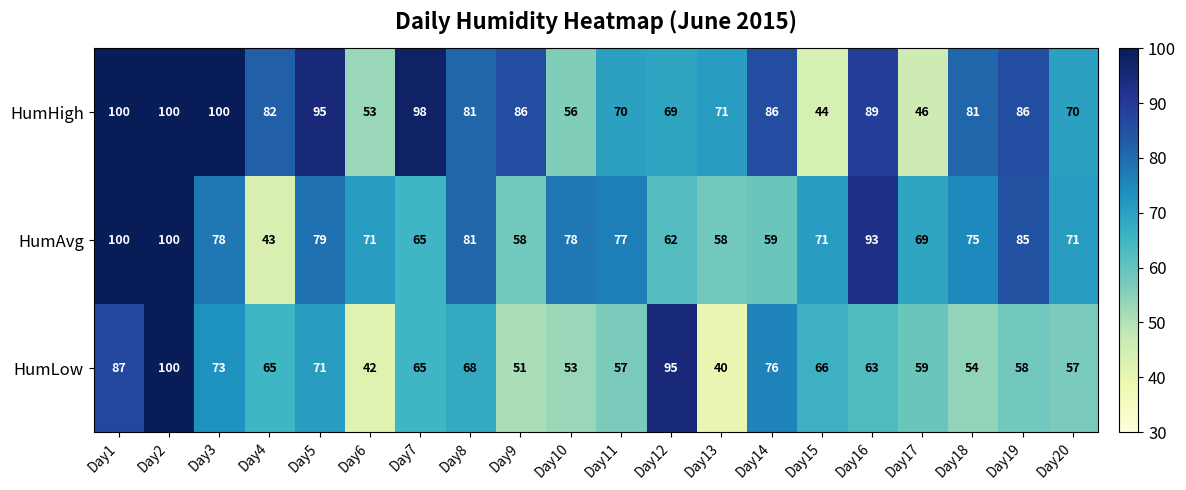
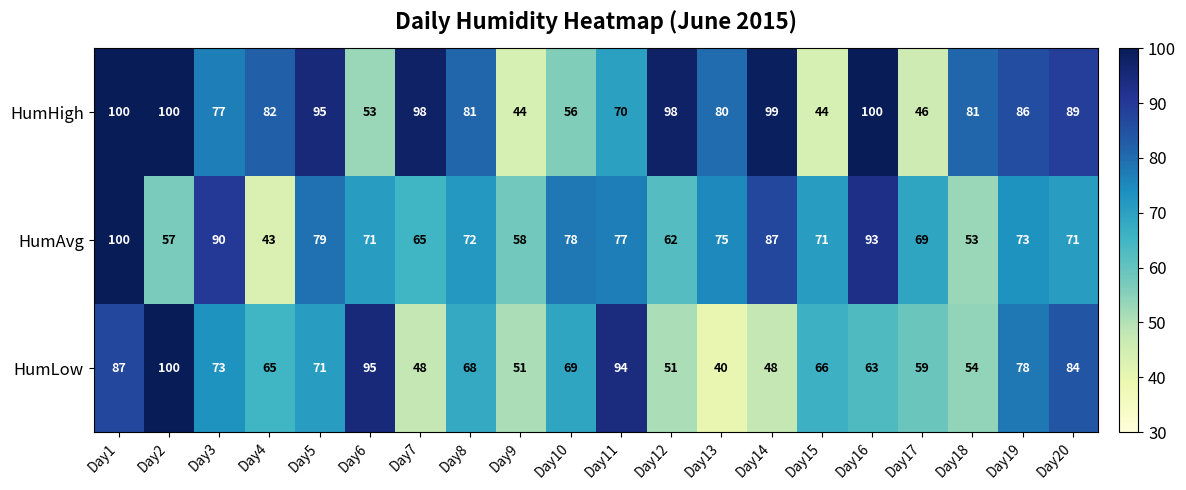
HumHigh, Day3: 100 -> 77
HumHigh, Day9: 86 -> 44
HumHigh, Day12: 69 -> 98
HumHigh, Day13: 71 -> 80
HumHigh, Day14: 86 -> 99
HumHigh, Day16: 89 -> 100
HumHigh, Day20: 70 -> 89
HumAvg, Day2: 100 -> 57
HumAvg, Day3: 78 -> 90
HumAvg, Day8: 81 -> 72
HumAvg, Day13: 58 -> 75
HumAvg, Day14: 59 -> 87
HumAvg, Day18: 75 -> 53
HumAvg, Day19: 85 -> 73
HumLow, Day6: 42 -> 95
HumLow, Day7: 65 -> 48
HumLow, Day10: 53 -> 69
HumLow, Day11: 57 -> 94
HumLow, Day12: 95 -> 51
HumLow, Day14: 76 -> 48
HumLow, Day19: 58 -> 78
HumLow, Day20: 57 -> 84
